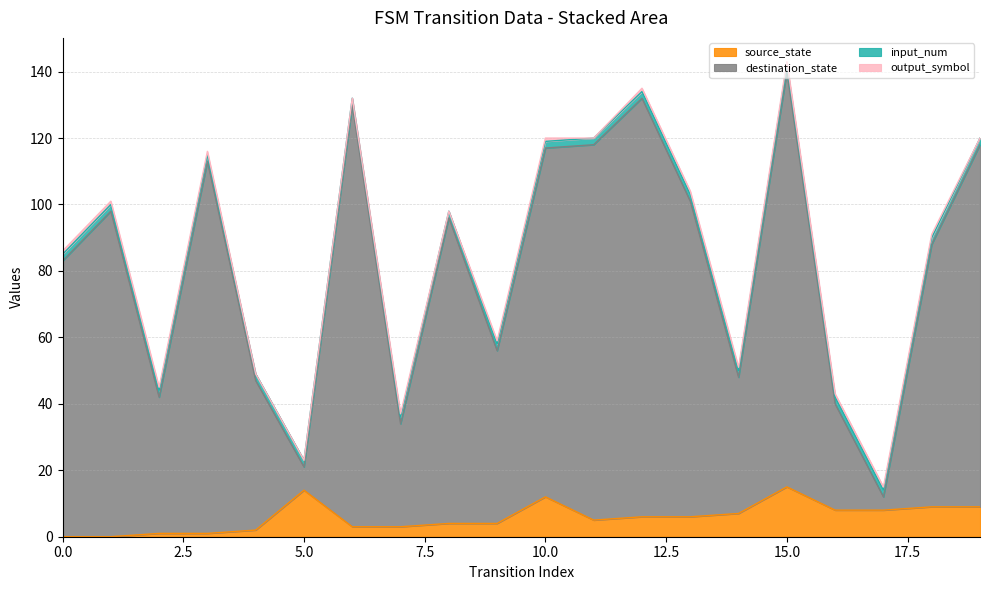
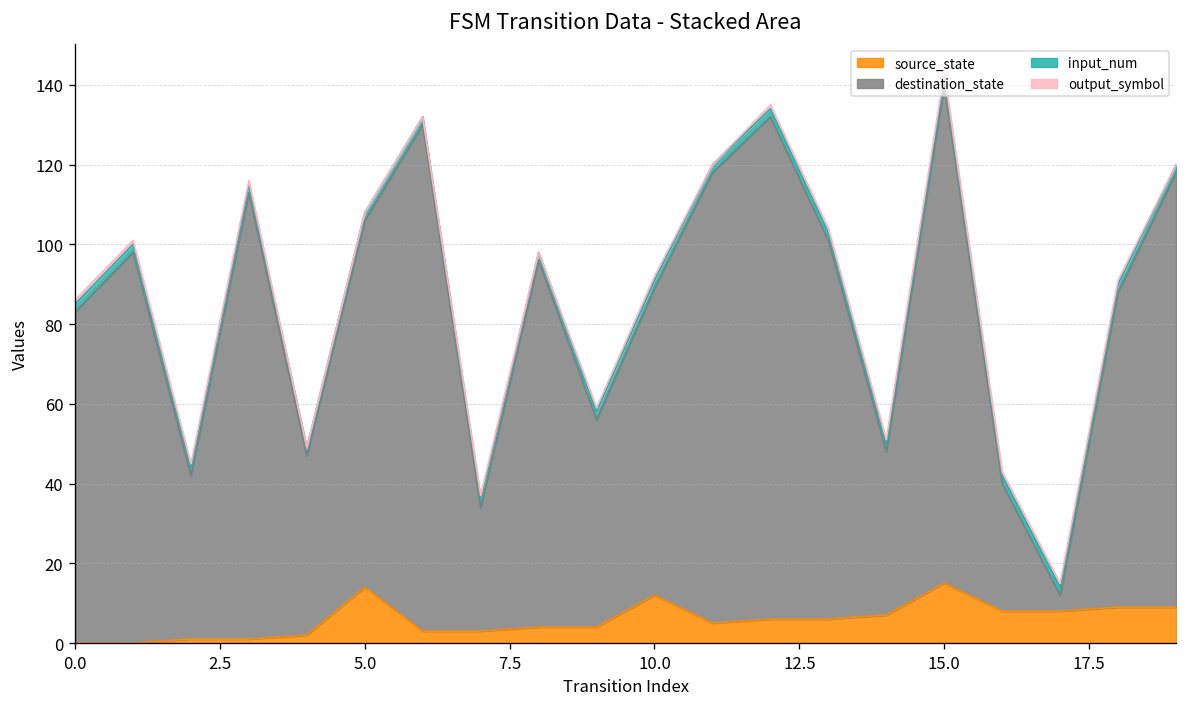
destination_state, 5.0: 7 -> 92
destination_state, 10.0: 105 -> 77
